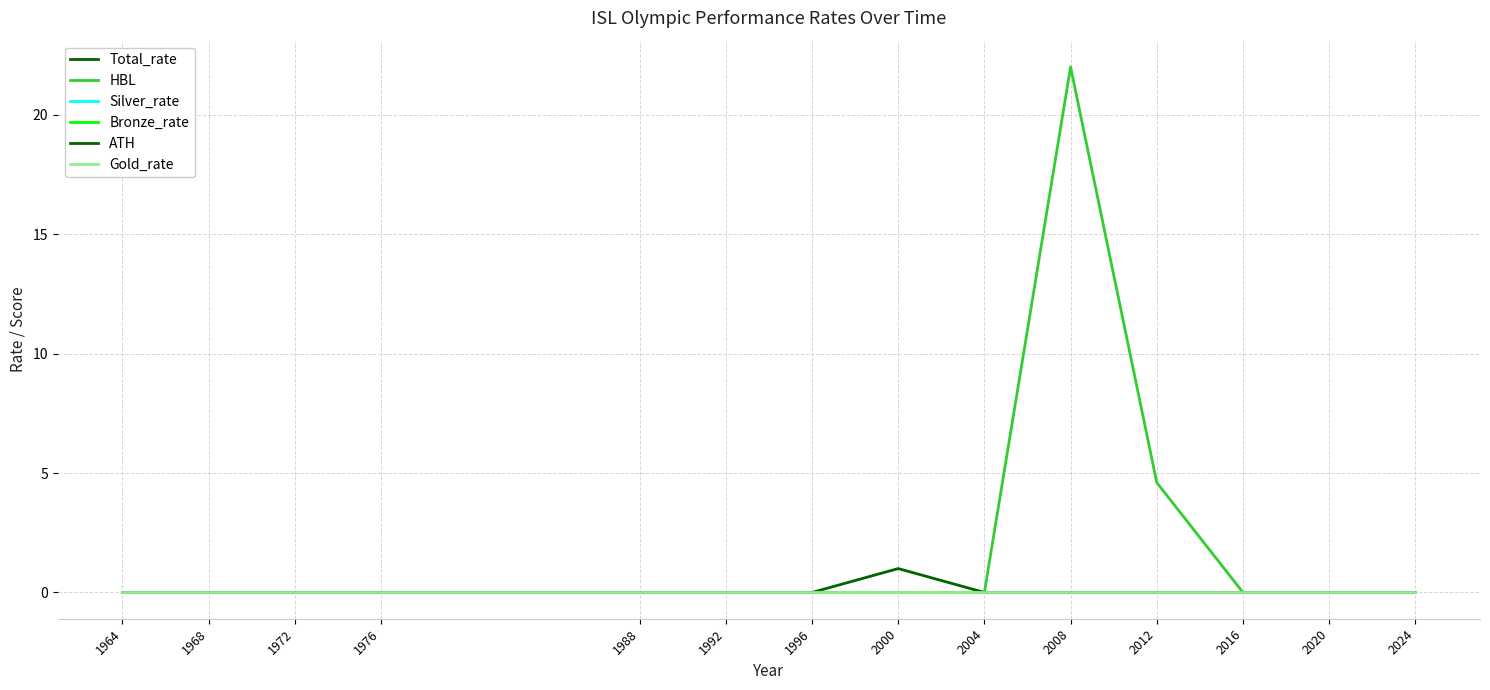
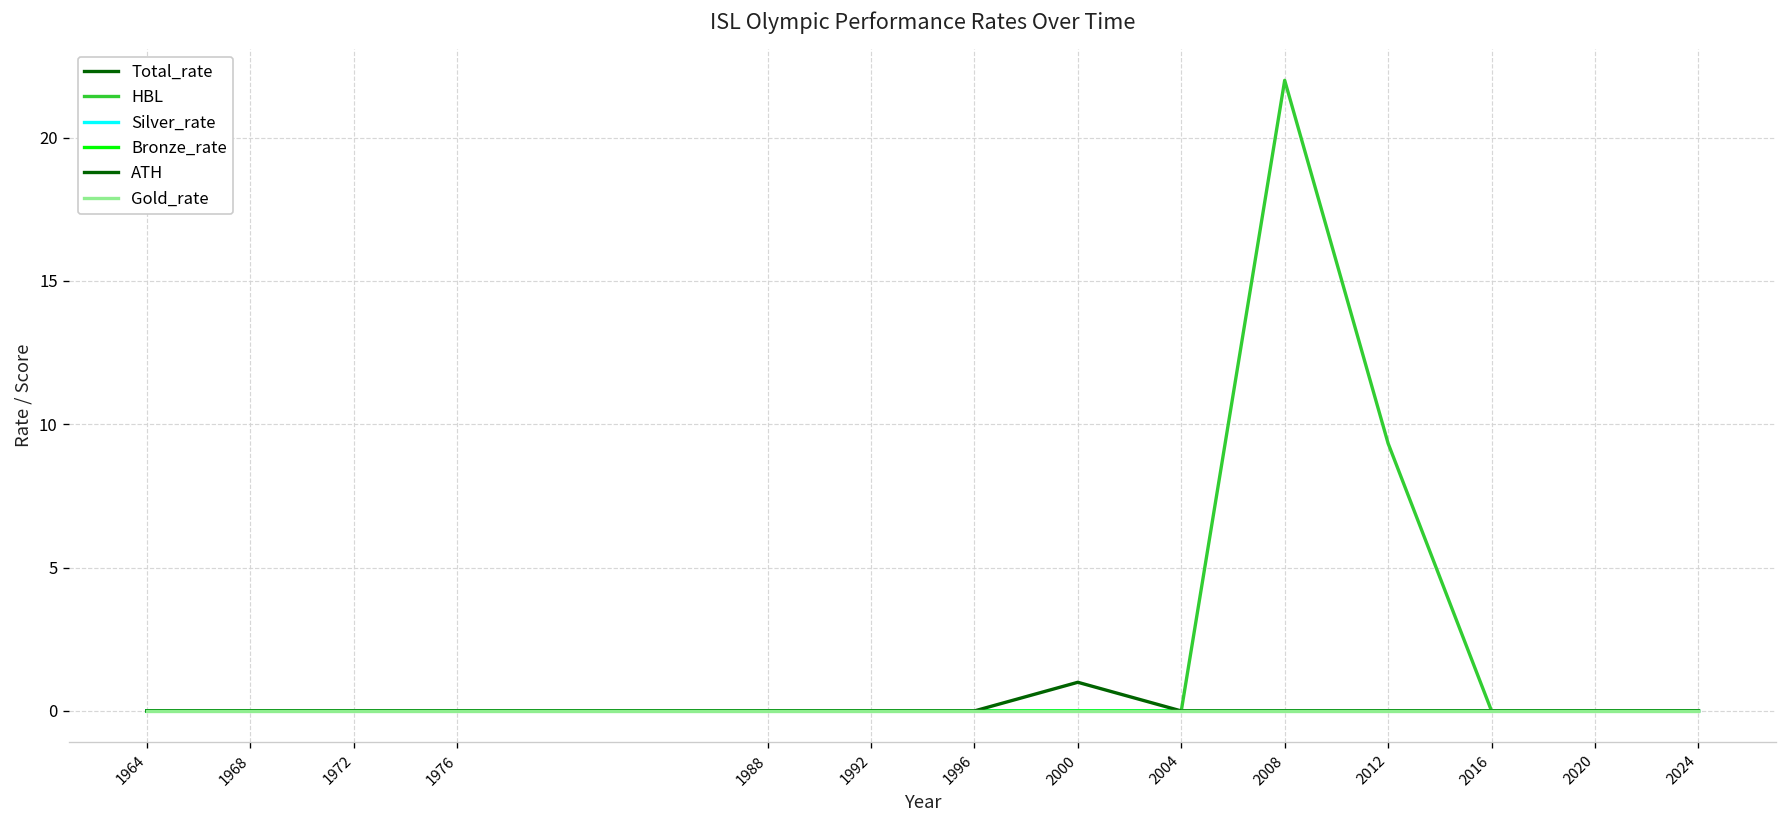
HBL, 2012: 4.6 -> 9.3
